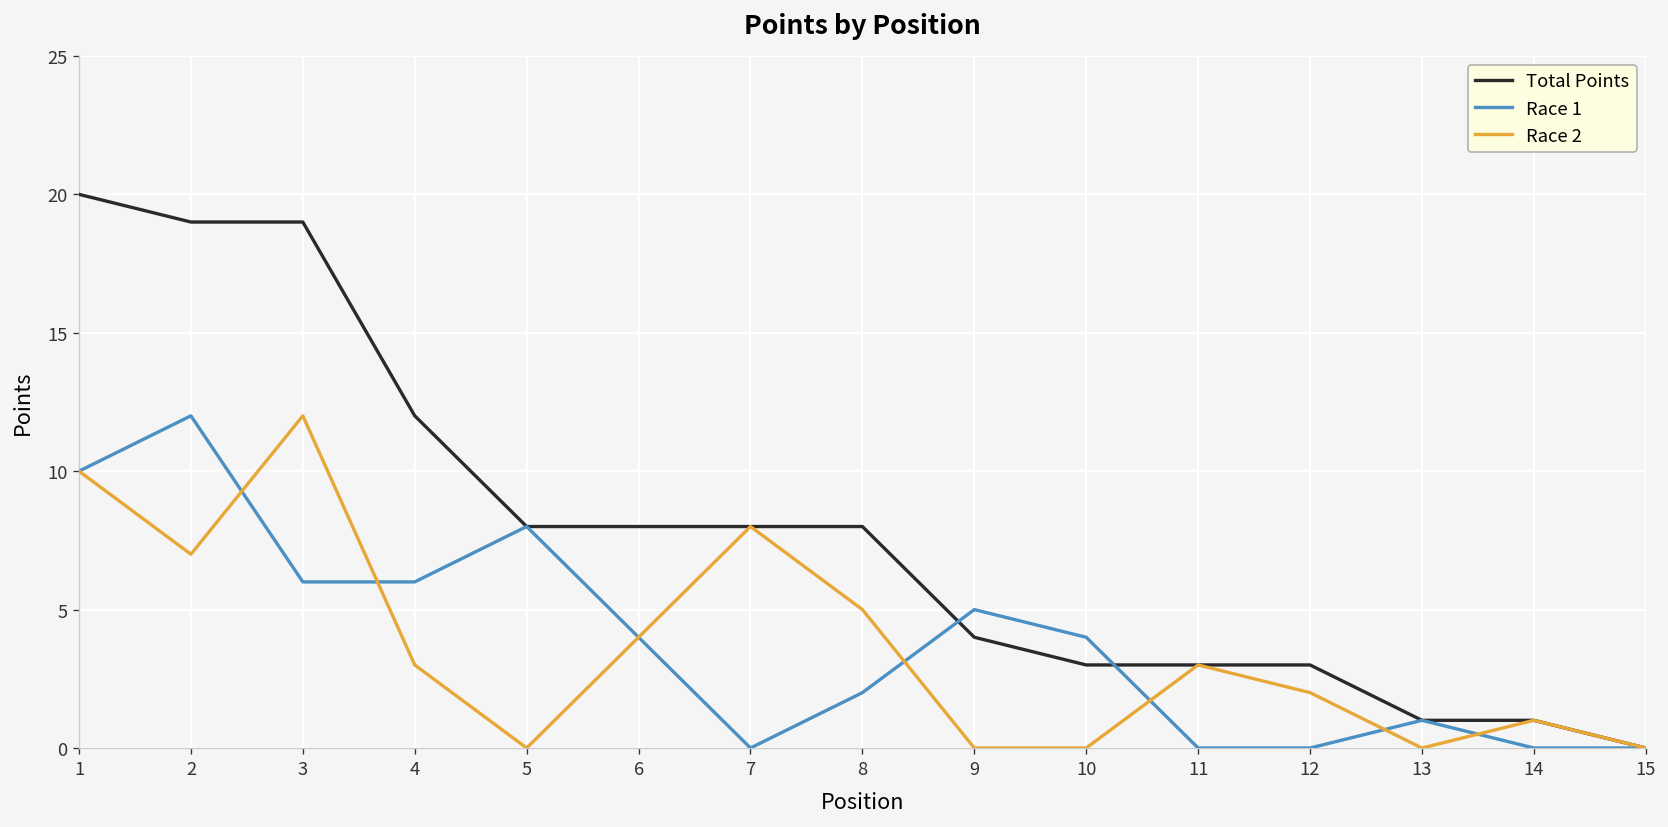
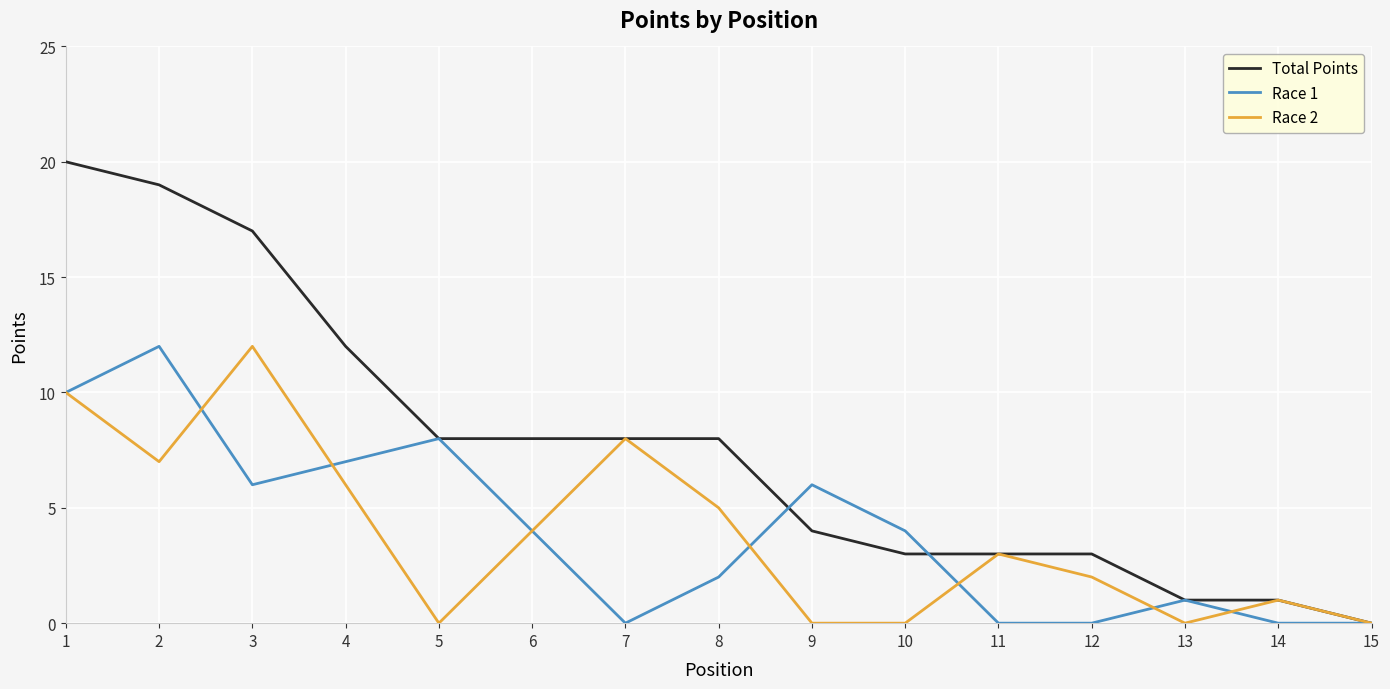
Total Points, 3: 19 -> 17
Race 1, 4: 6 -> 7
Race 2, 4: 3 -> 6
Race 1, 9: 5 -> 6
